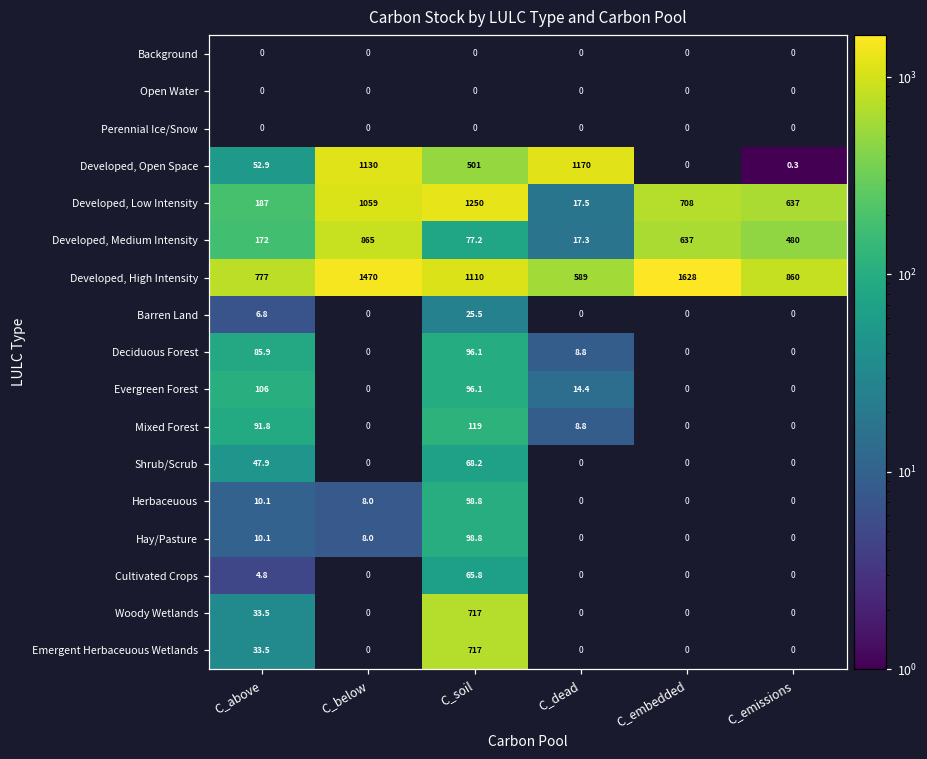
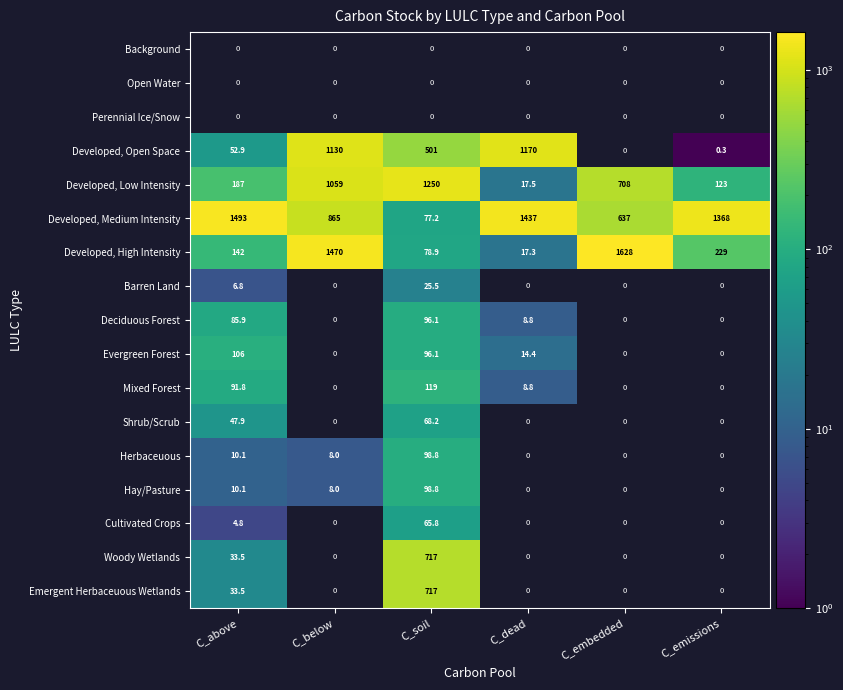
Developed, Low Intensity, C_emissions: 637 -> 123
Developed, Medium Intensity, C_above: 172 -> 1493
Developed, Medium Intensity, C_dead: 17.3 -> 1437
Developed, Medium Intensity, C_emissions: 480 -> 1368
Developed, High Intensity, C_above: 777 -> 142
Developed, High Intensity, C_soil: 1110 -> 78.9
Developed, High Intensity, C_dead: 589 -> 17.3
Developed, High Intensity, C_emissions: 860 -> 229
